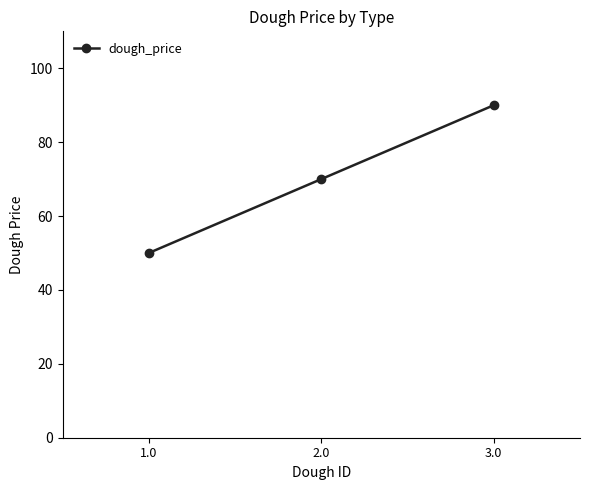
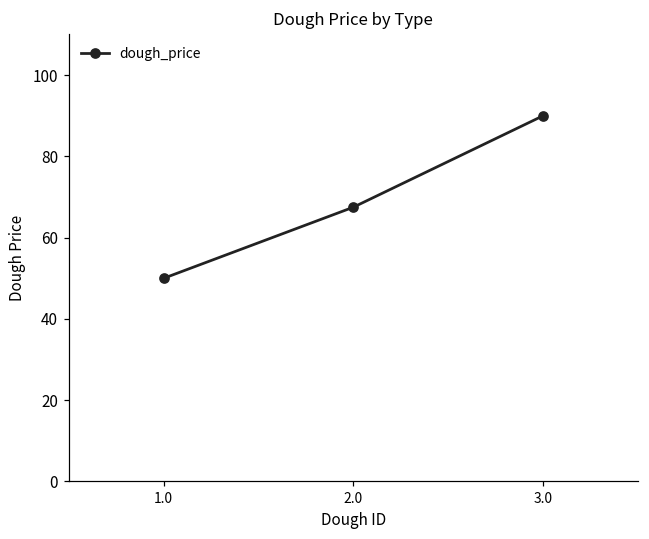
2.0: 70 -> 68
